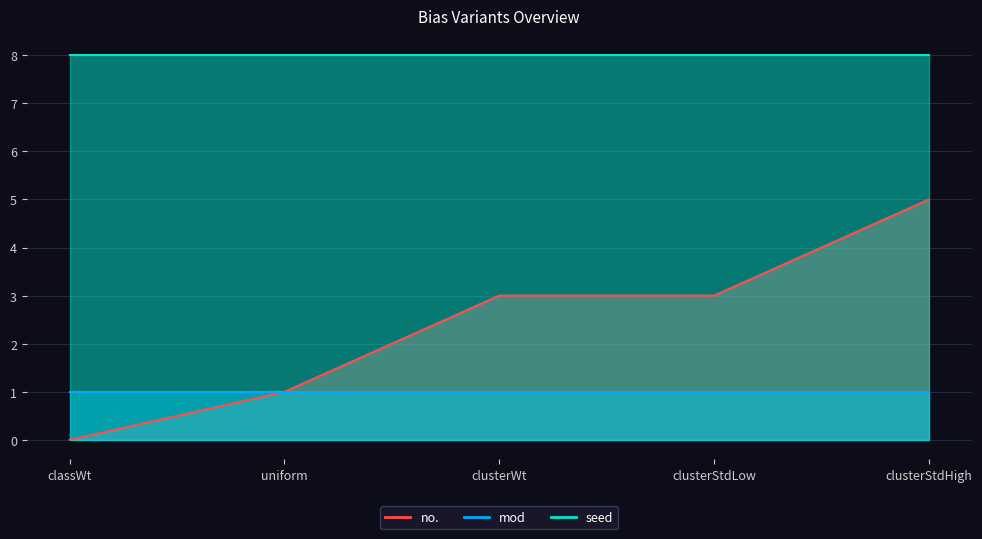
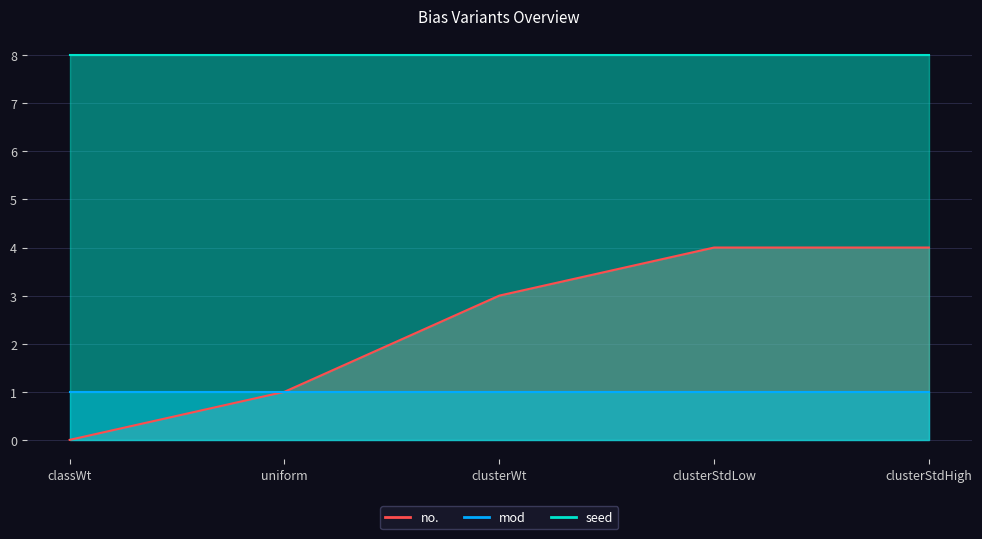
no., clusterStdLow: 3 -> 4
no., clusterStdHigh: 5 -> 4
